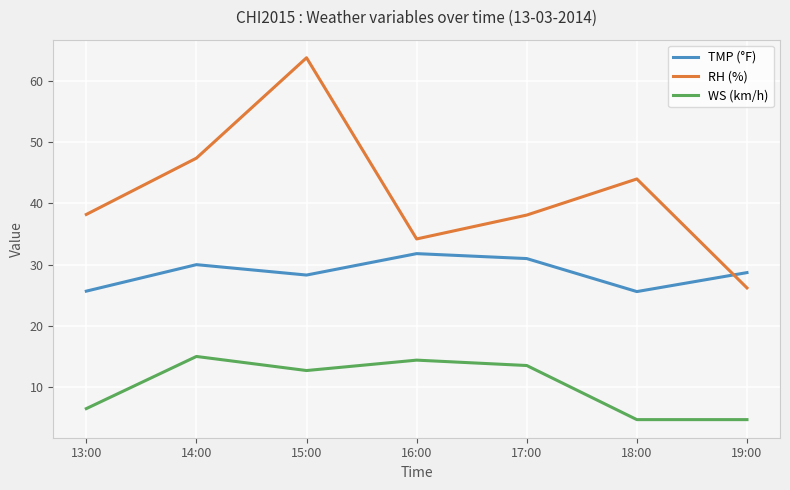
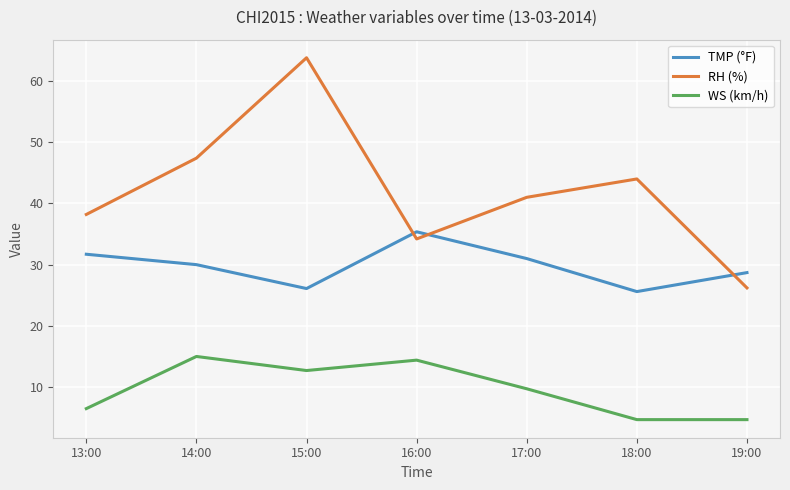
TMP (°F), 13:00: 26 -> 32
TMP (°F), 15:00: 28 -> 26
TMP (°F), 16:00: 32 -> 35
RH (%), 17:00: 38 -> 41
WS (km/h), 17:00: 14 -> 10
